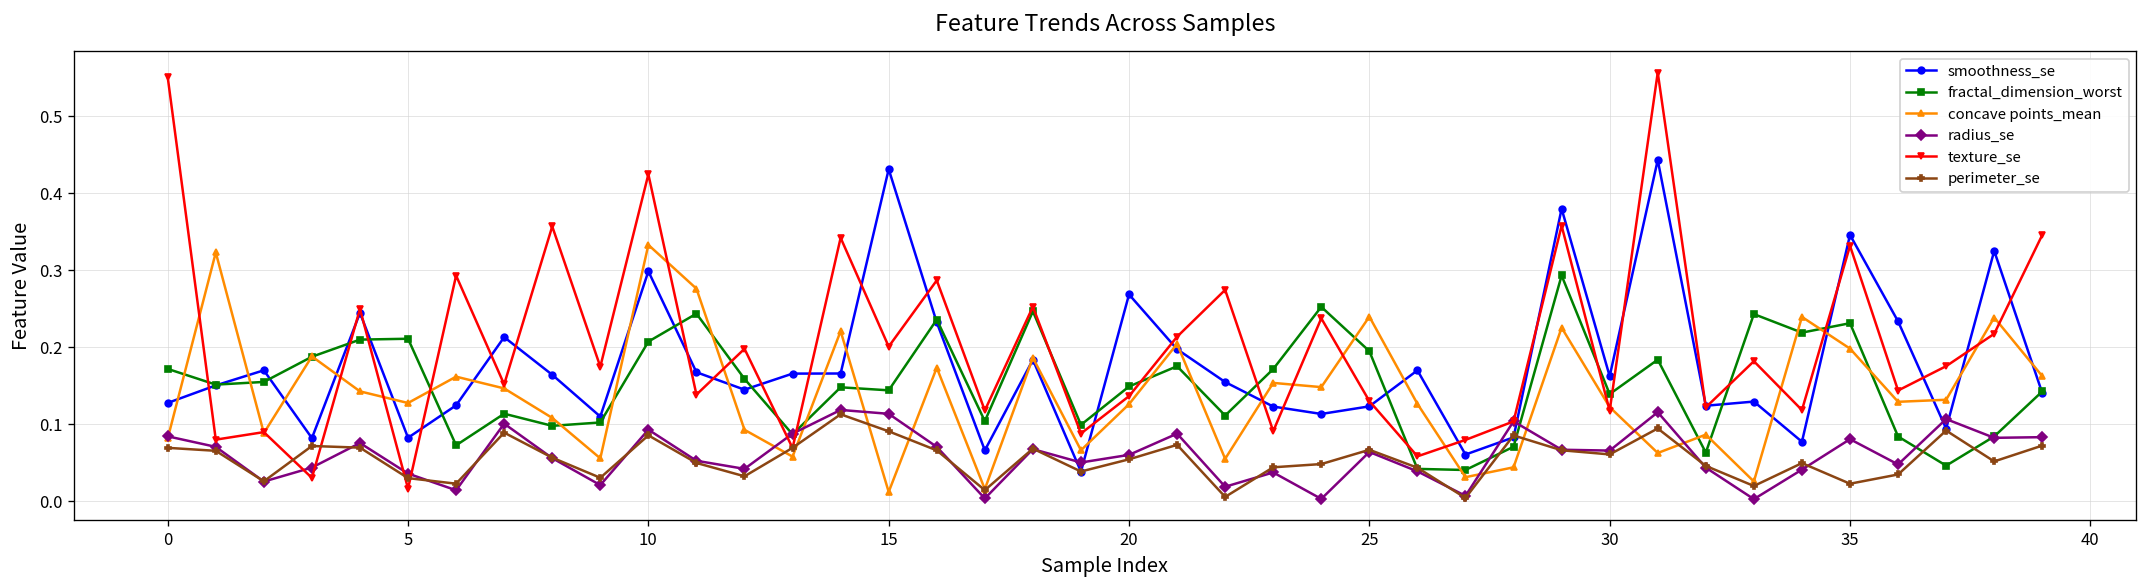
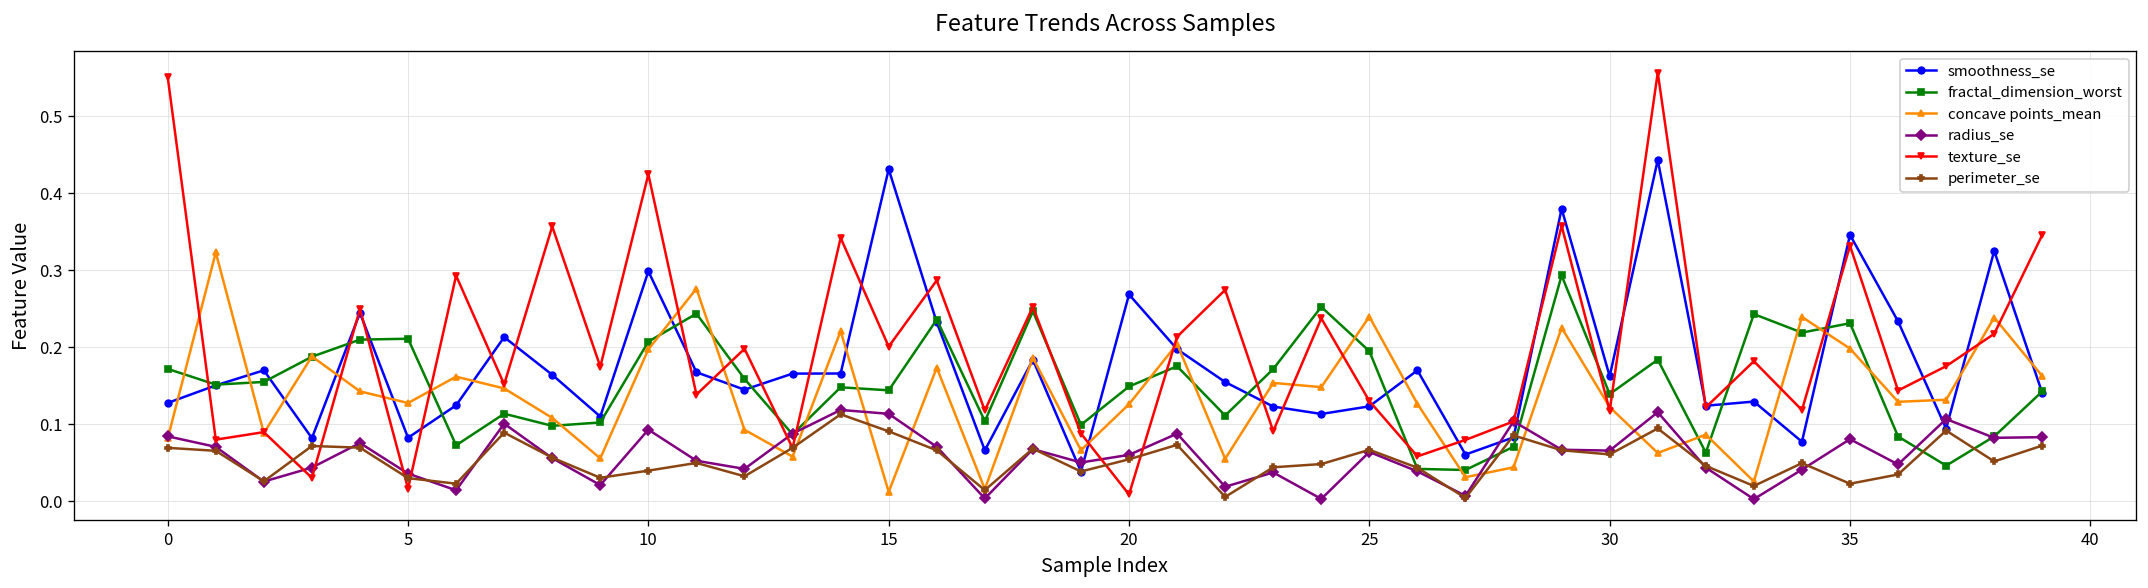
concave points_mean, 10: 0.33 -> 0.20
perimeter_se, 10: 0.09 -> 0.04
texture_se, 20: 0.14 -> 0.01
